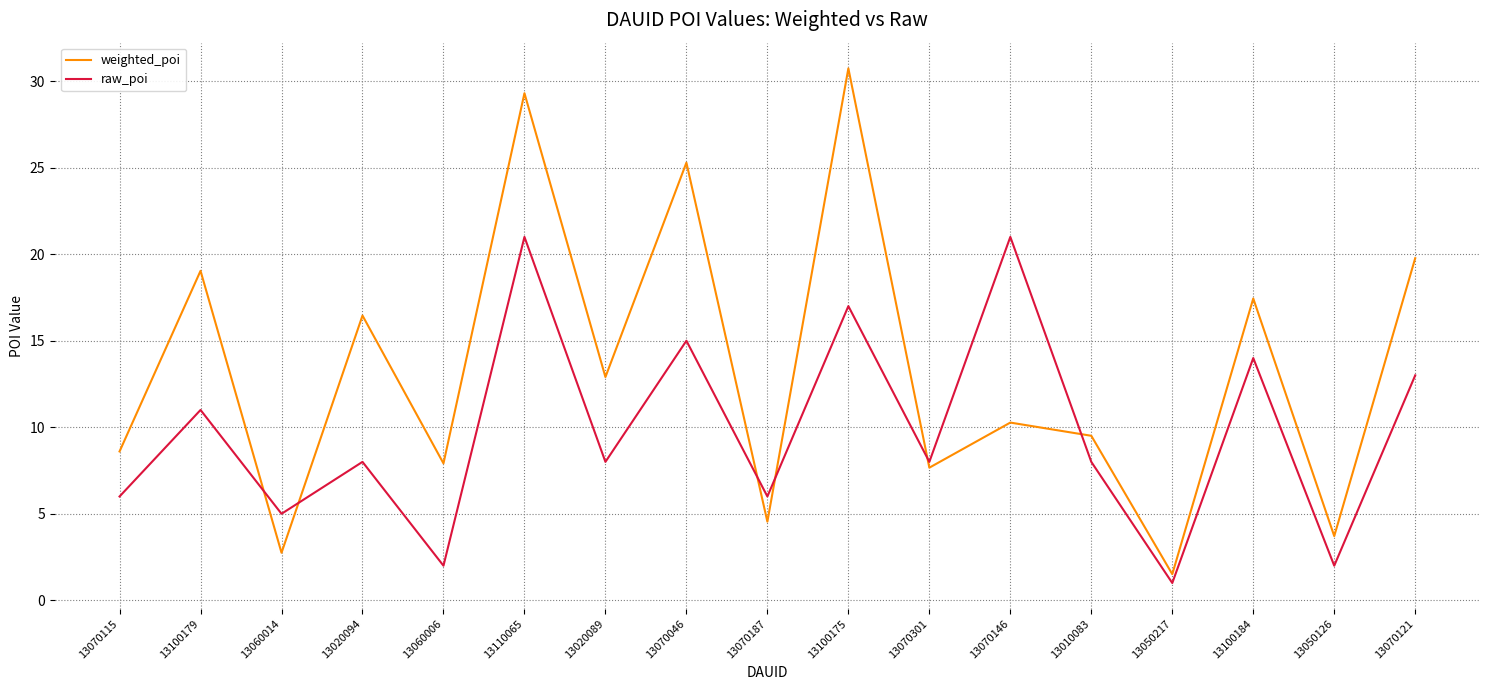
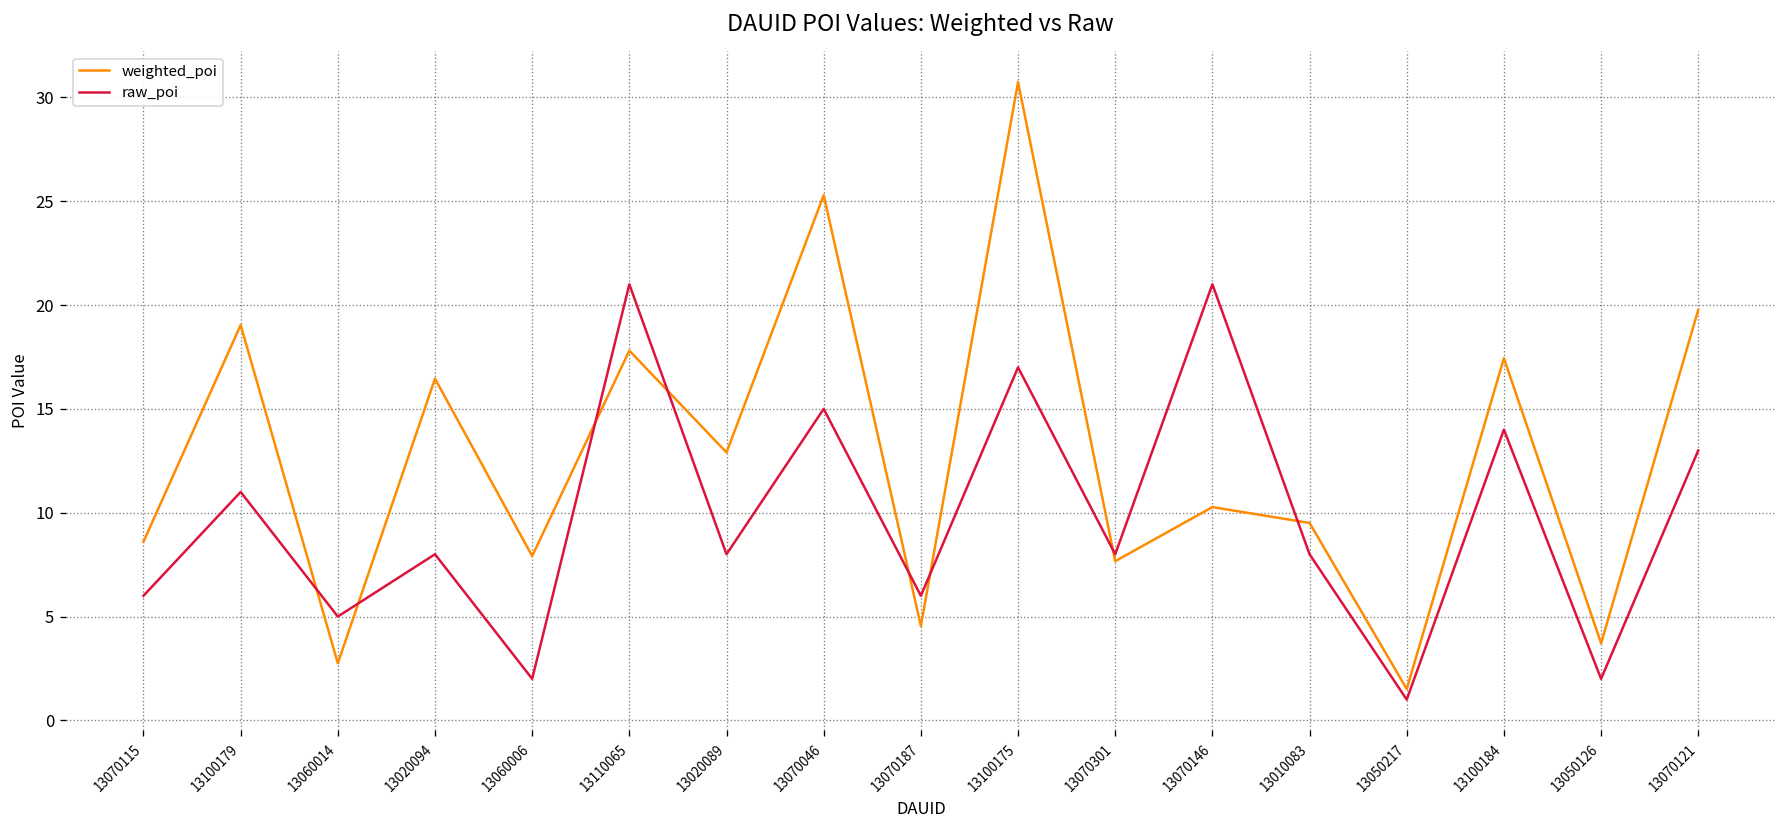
weighted_poi, 13110065: 29.3 -> 17.8
